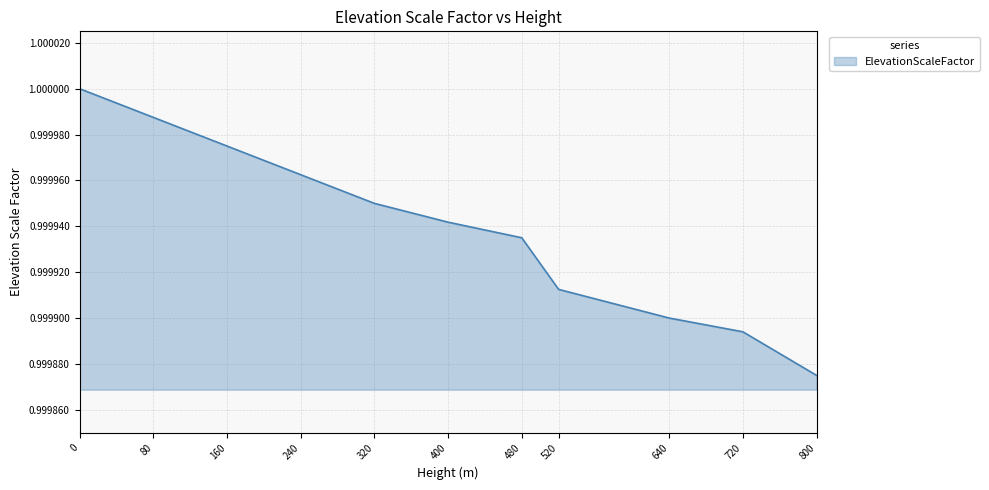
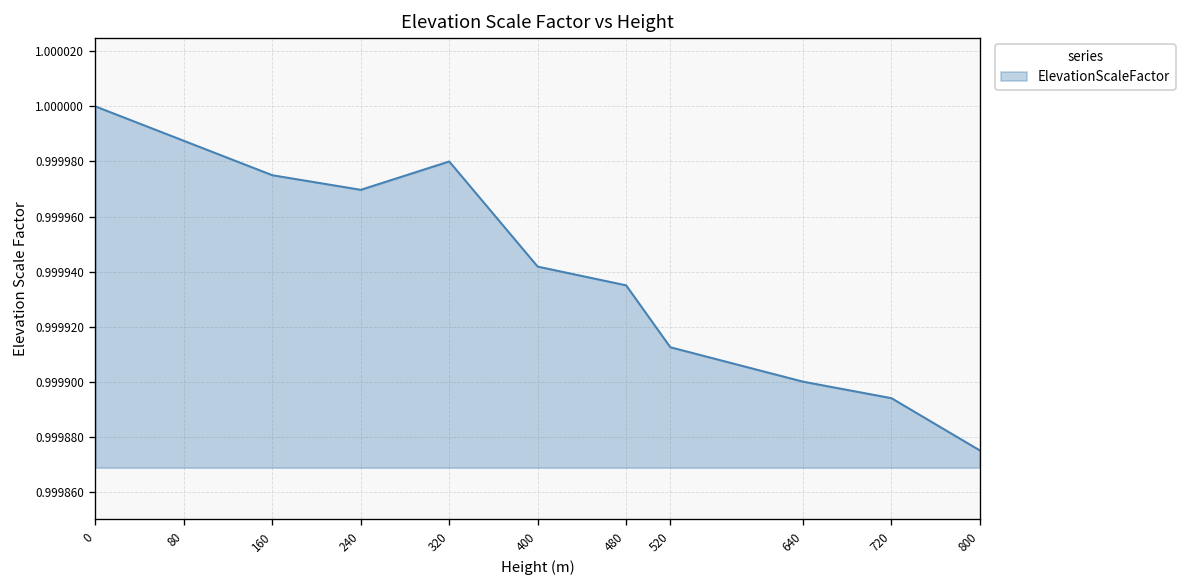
240: 0.999963 -> 0.999970
320: 0.99995 -> 0.99998
